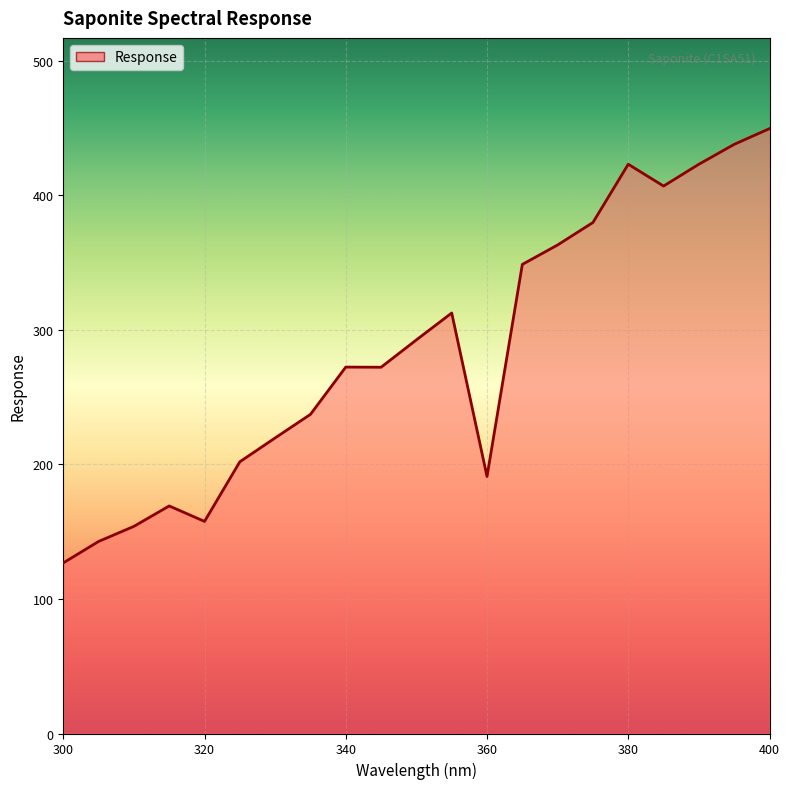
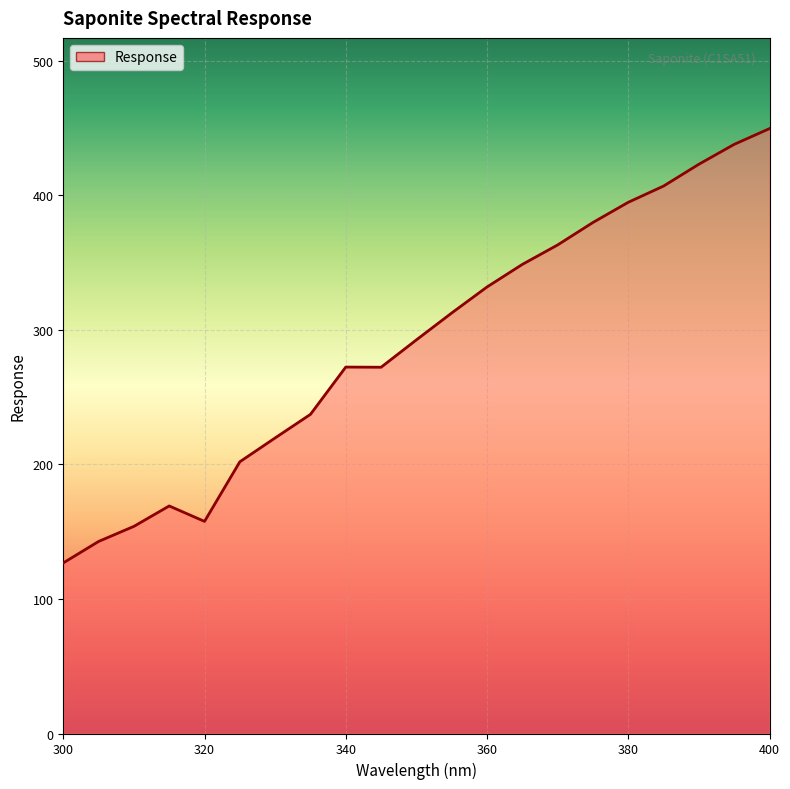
360: 191 -> 332
380: 423 -> 395
